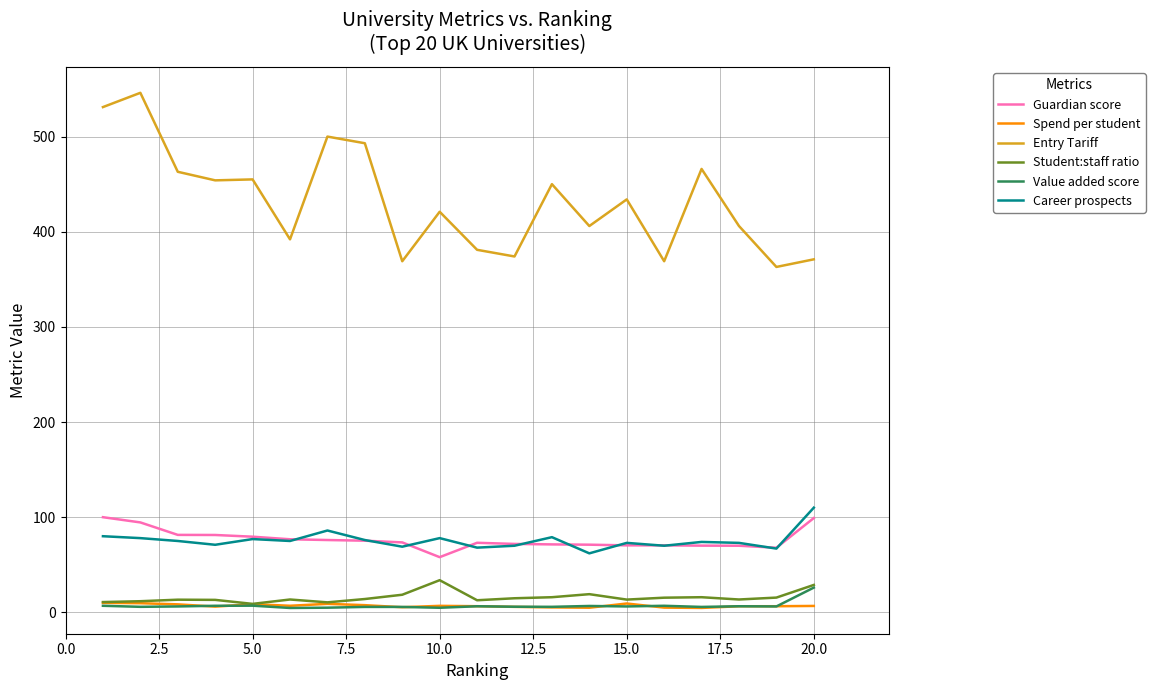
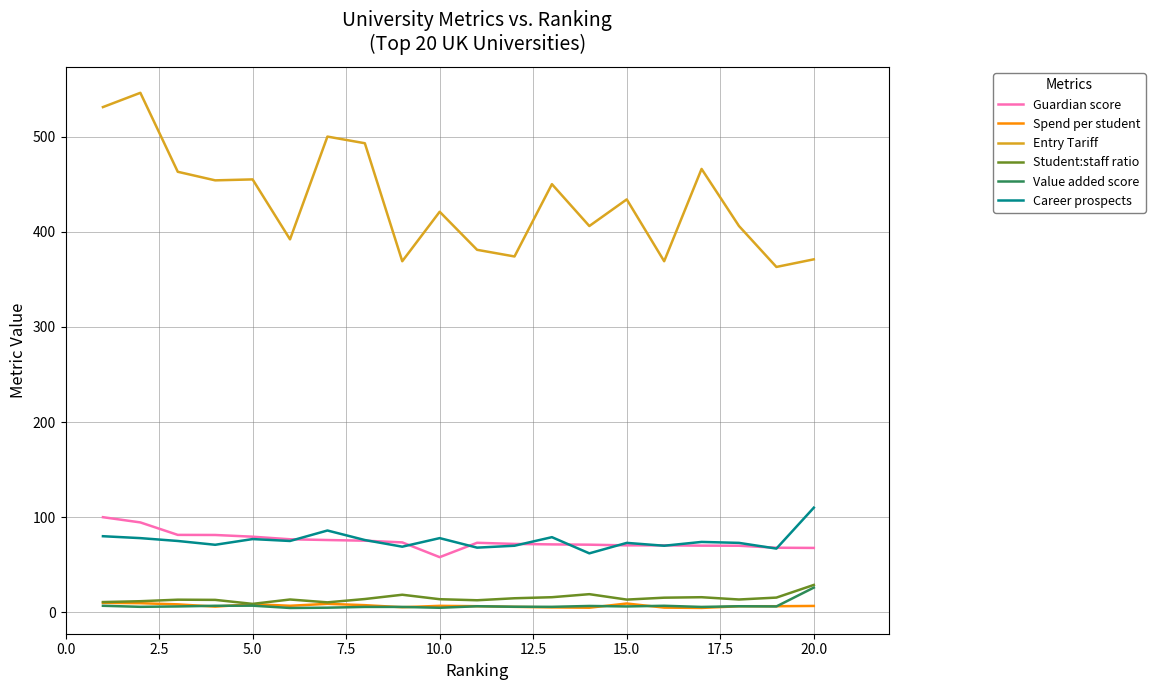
Student:staff ratio, 10.0: 30 -> 10
Guardian score, 20.0: 100 -> 70
